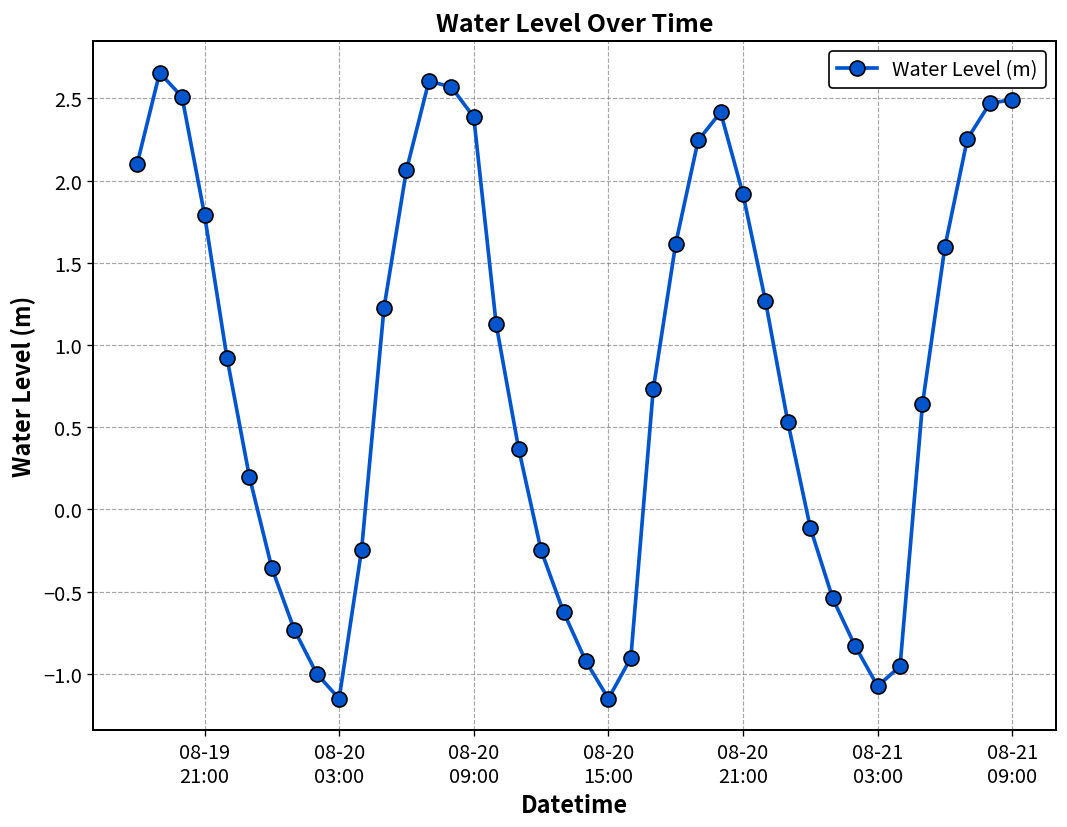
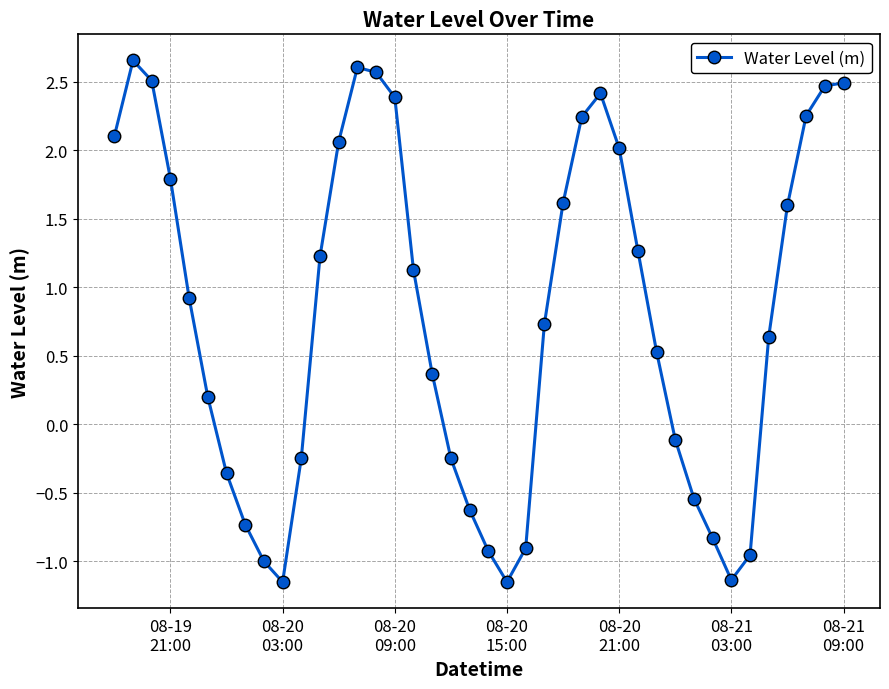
08-20 21:00: 1.92 -> 2.02
08-21 03:00: -1.08 -> -1.14
